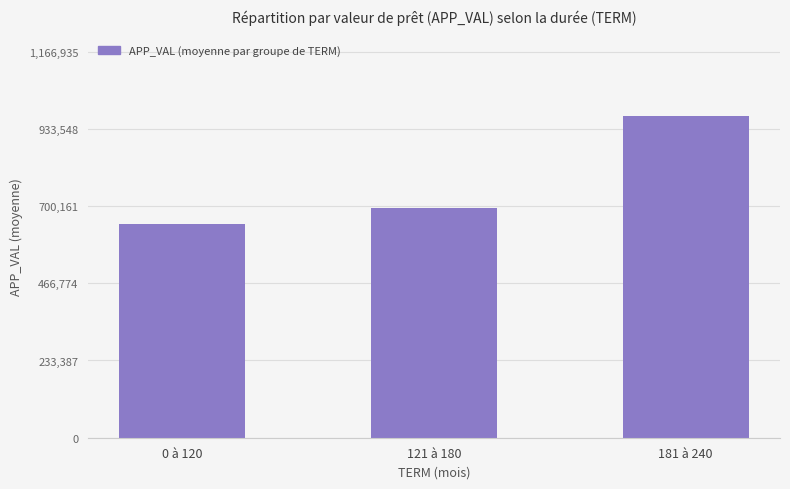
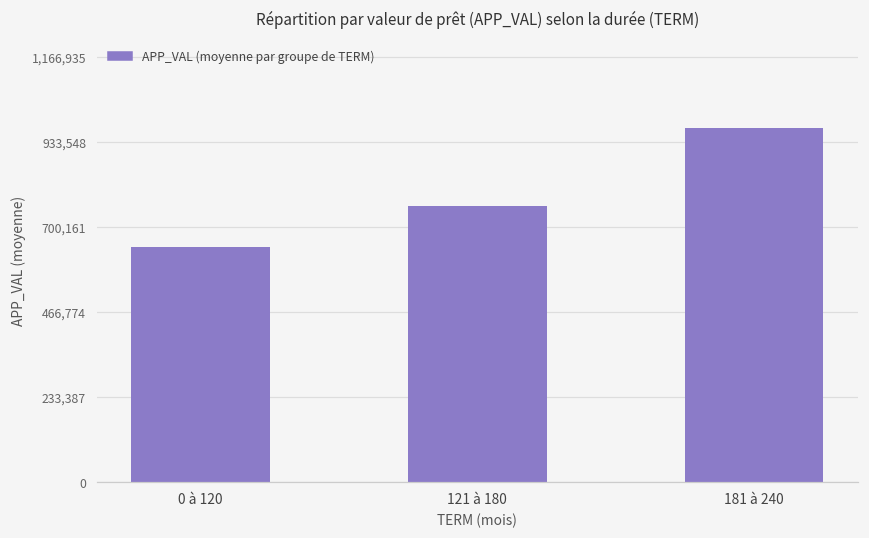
121 à 180: 690,000 -> 760,000
